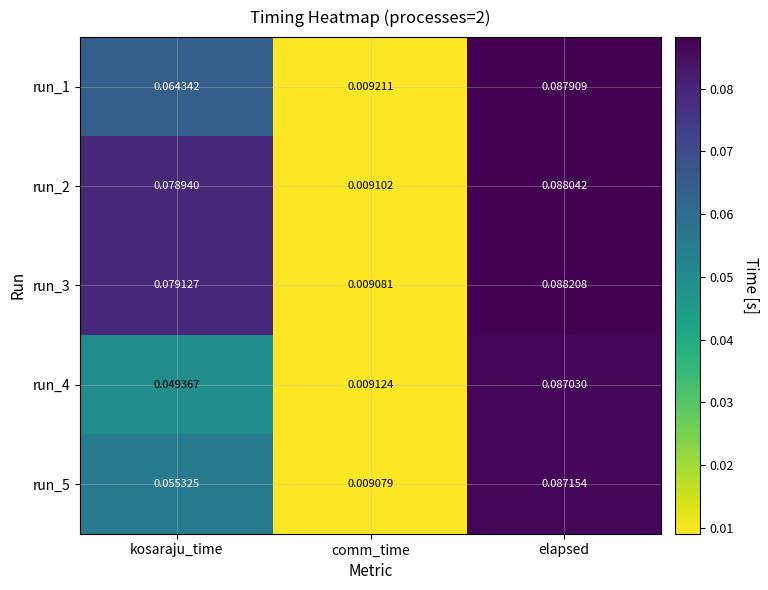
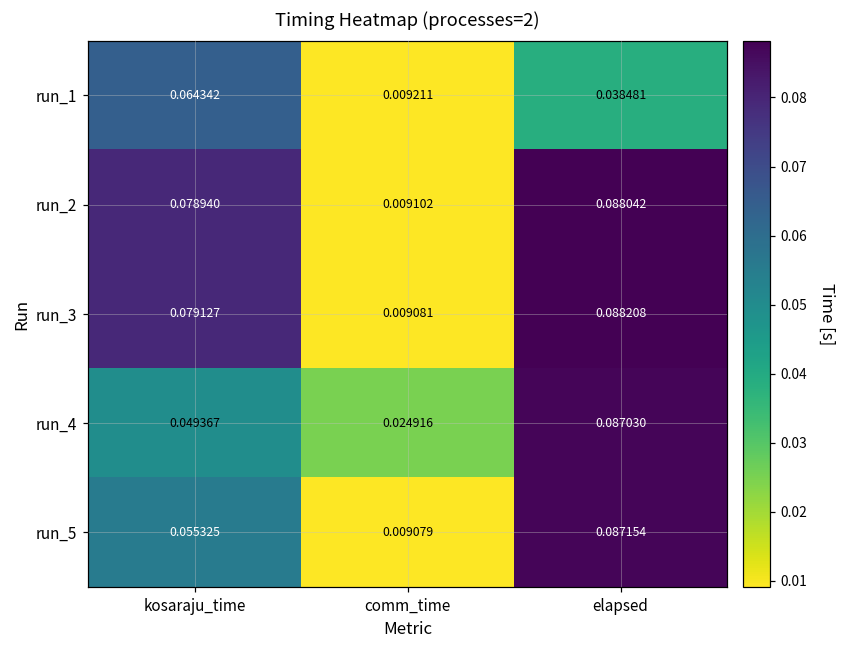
run_1, elapsed: 0.087909 -> 0.038481
run_4, comm_time: 0.009124 -> 0.024916
